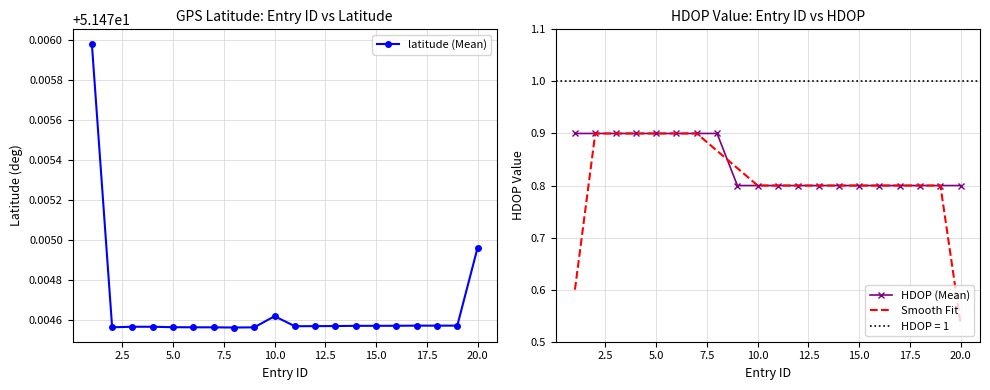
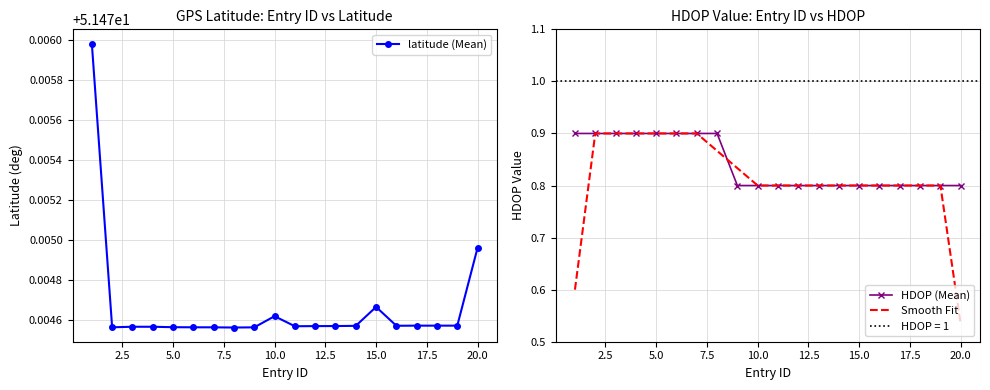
GPS Latitude: Entry ID vs Latitude, 15.0: 51.47457 -> 51.47467
